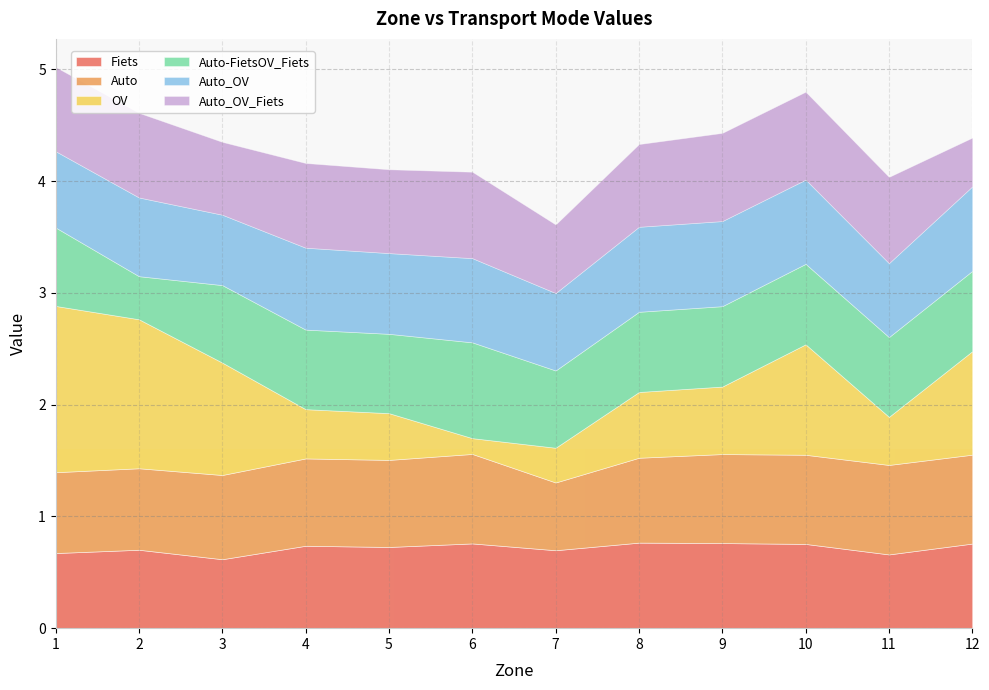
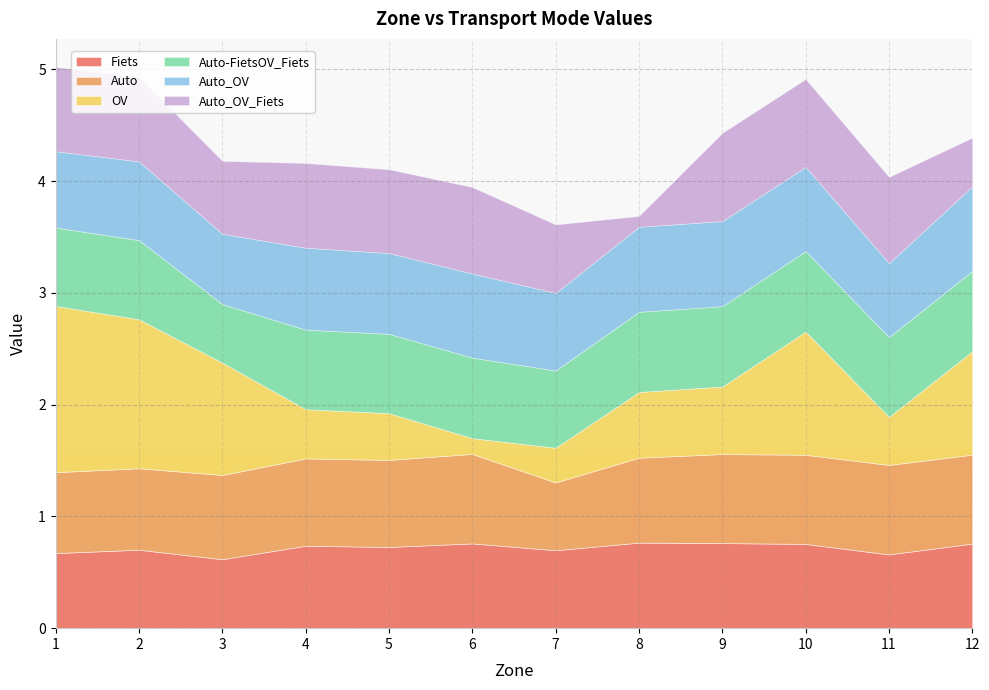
Auto-FietsOV_Fiets, 2: 0.39 -> 0.71
Auto-FietsOV_Fiets, 3: 0.69 -> 0.52
Auto-FietsOV_Fiets, 6: 0.86 -> 0.72
Auto_OV_Fiets, 8: 0.74 -> 0.10
OV, 10: 0.99 -> 1.10
